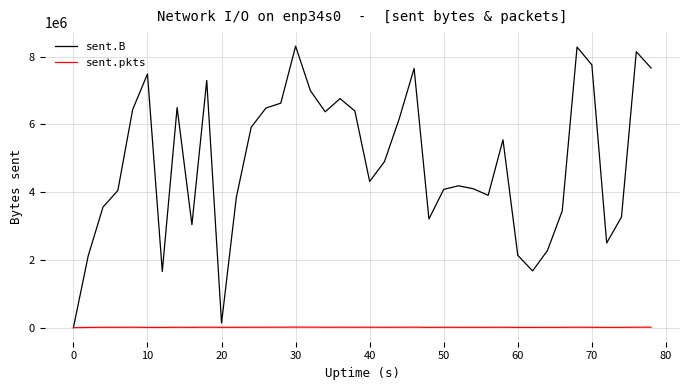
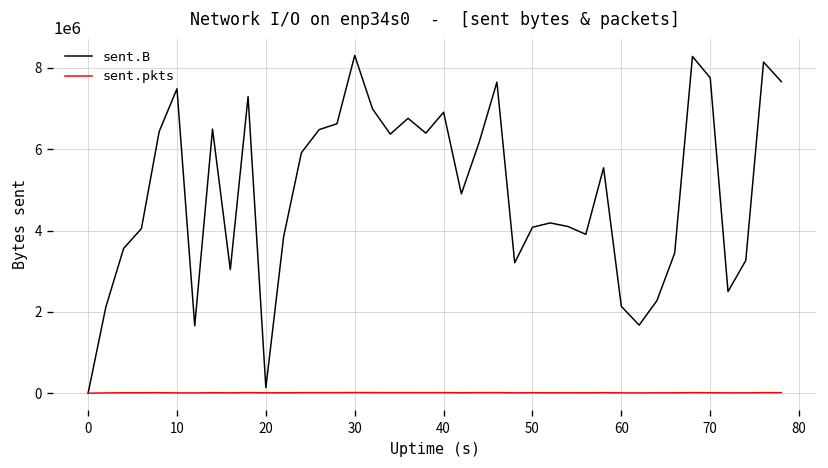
sent.B, 40: 4300000 -> 6900000
